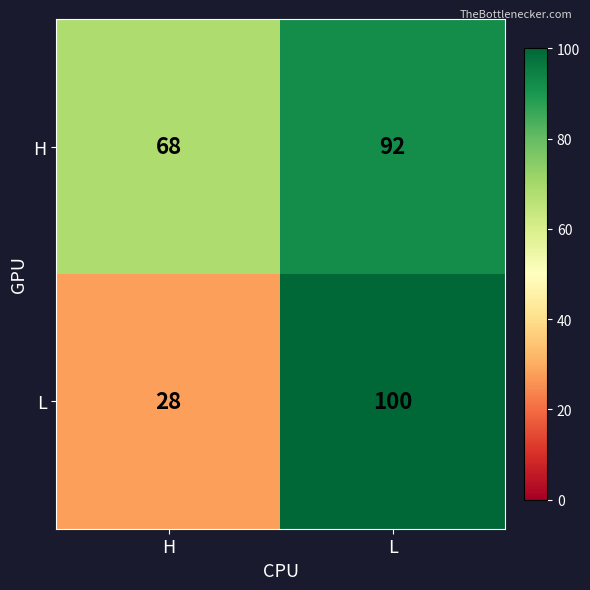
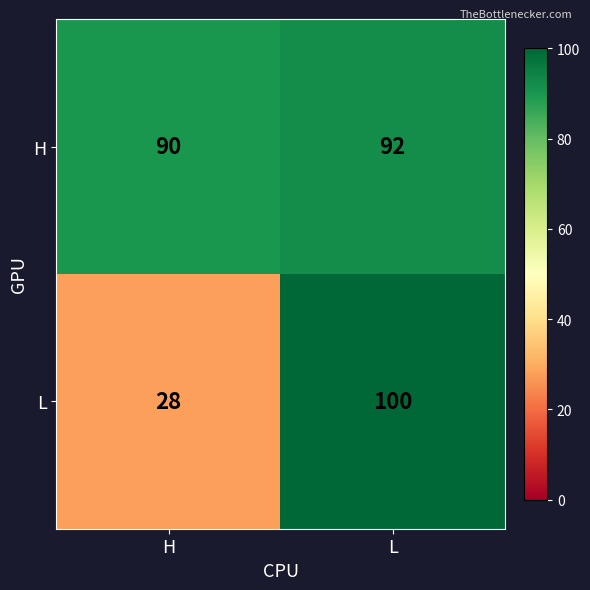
H, H: 68 -> 90
